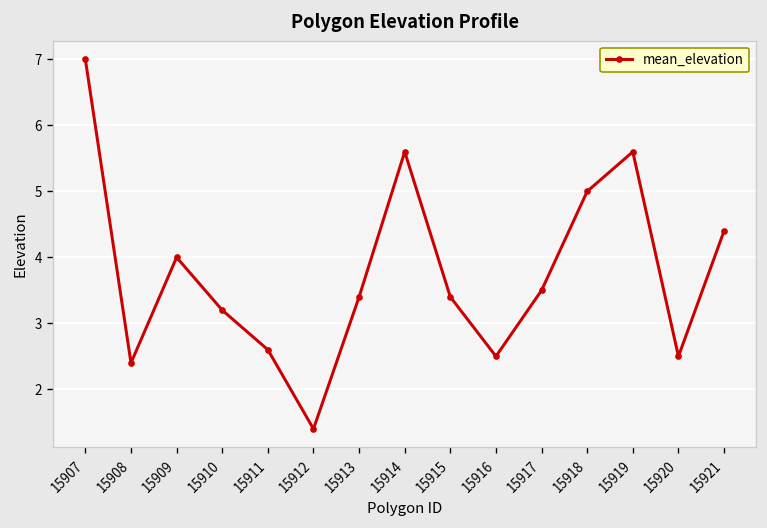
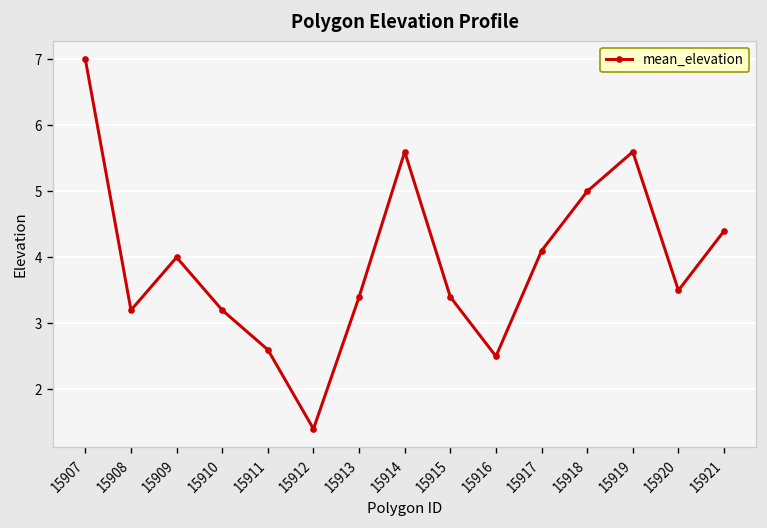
15908: 2.4 -> 3.2
15917: 3.5 -> 4.1
15920: 2.5 -> 3.5
